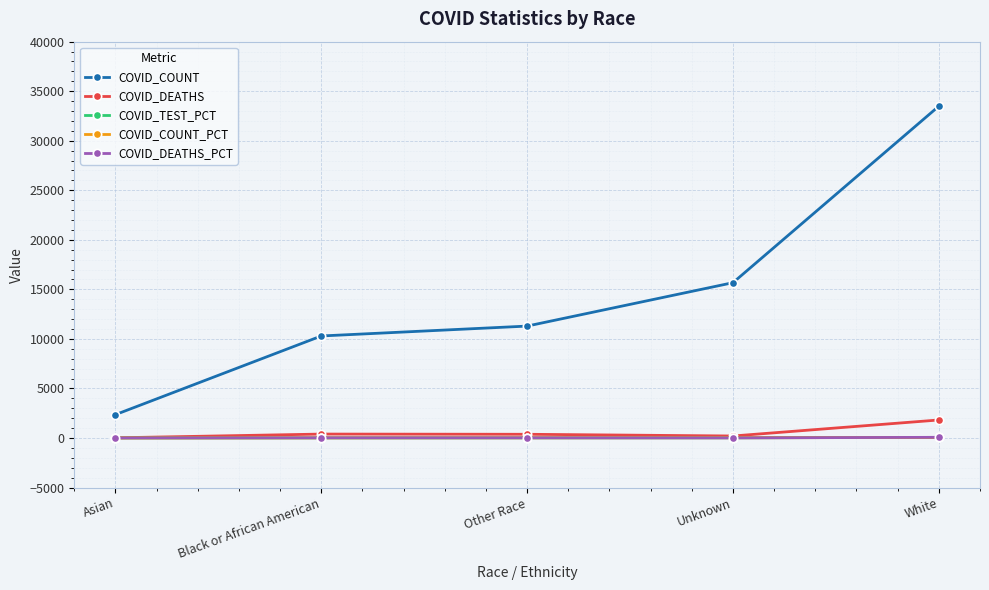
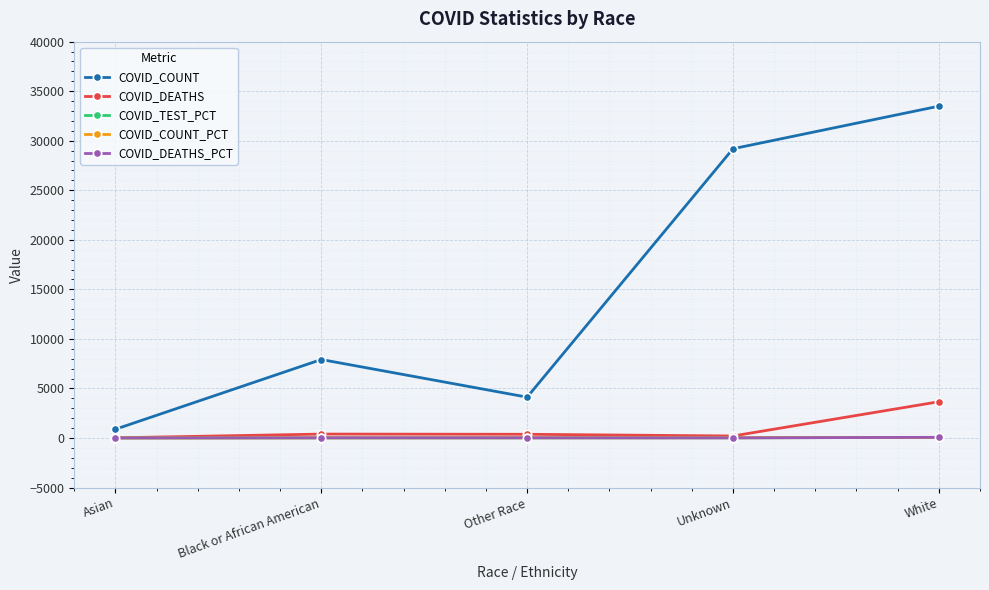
COVID_COUNT, Asian: 2000 -> 1000
COVID_COUNT, Black or African American: 10000 -> 8000
COVID_COUNT, Other Race: 11000 -> 4000
COVID_COUNT, Unknown: 16000 -> 29000
COVID_DEATHS, White: 2000 -> 4000
